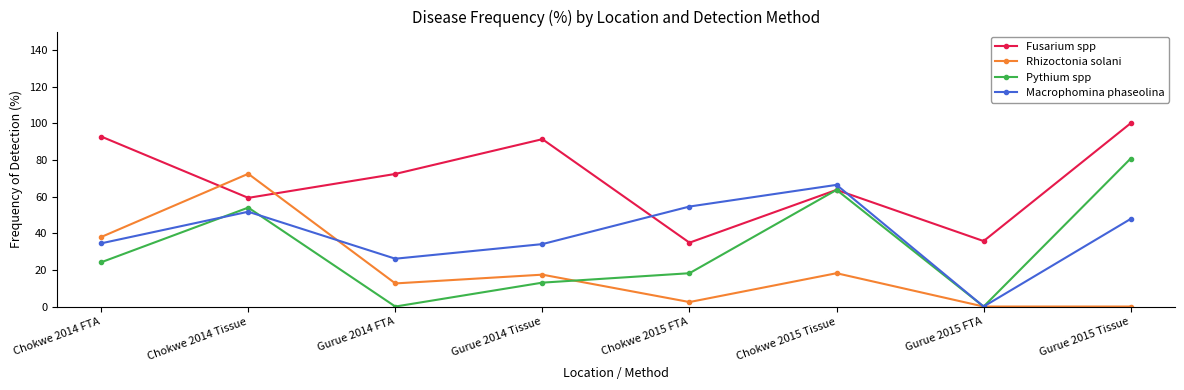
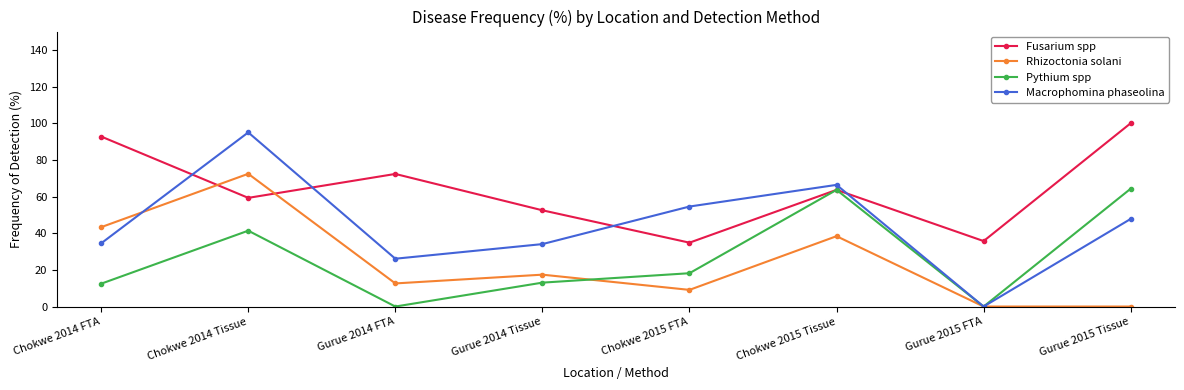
Rhizoctonia solani, Chokwe 2014 FTA: 38 -> 43
Pythium spp, Chokwe 2014 FTA: 24 -> 12
Pythium spp, Chokwe 2014 Tissue: 54 -> 41
Macrophomina phaseolina, Chokwe 2014 Tissue: 52 -> 95
Fusarium spp, Gurue 2014 Tissue: 91 -> 53
Rhizoctonia solani, Chokwe 2015 FTA: 2 -> 9
Rhizoctonia solani, Chokwe 2015 Tissue: 18 -> 38
Pythium spp, Gurue 2015 Tissue: 81 -> 64
